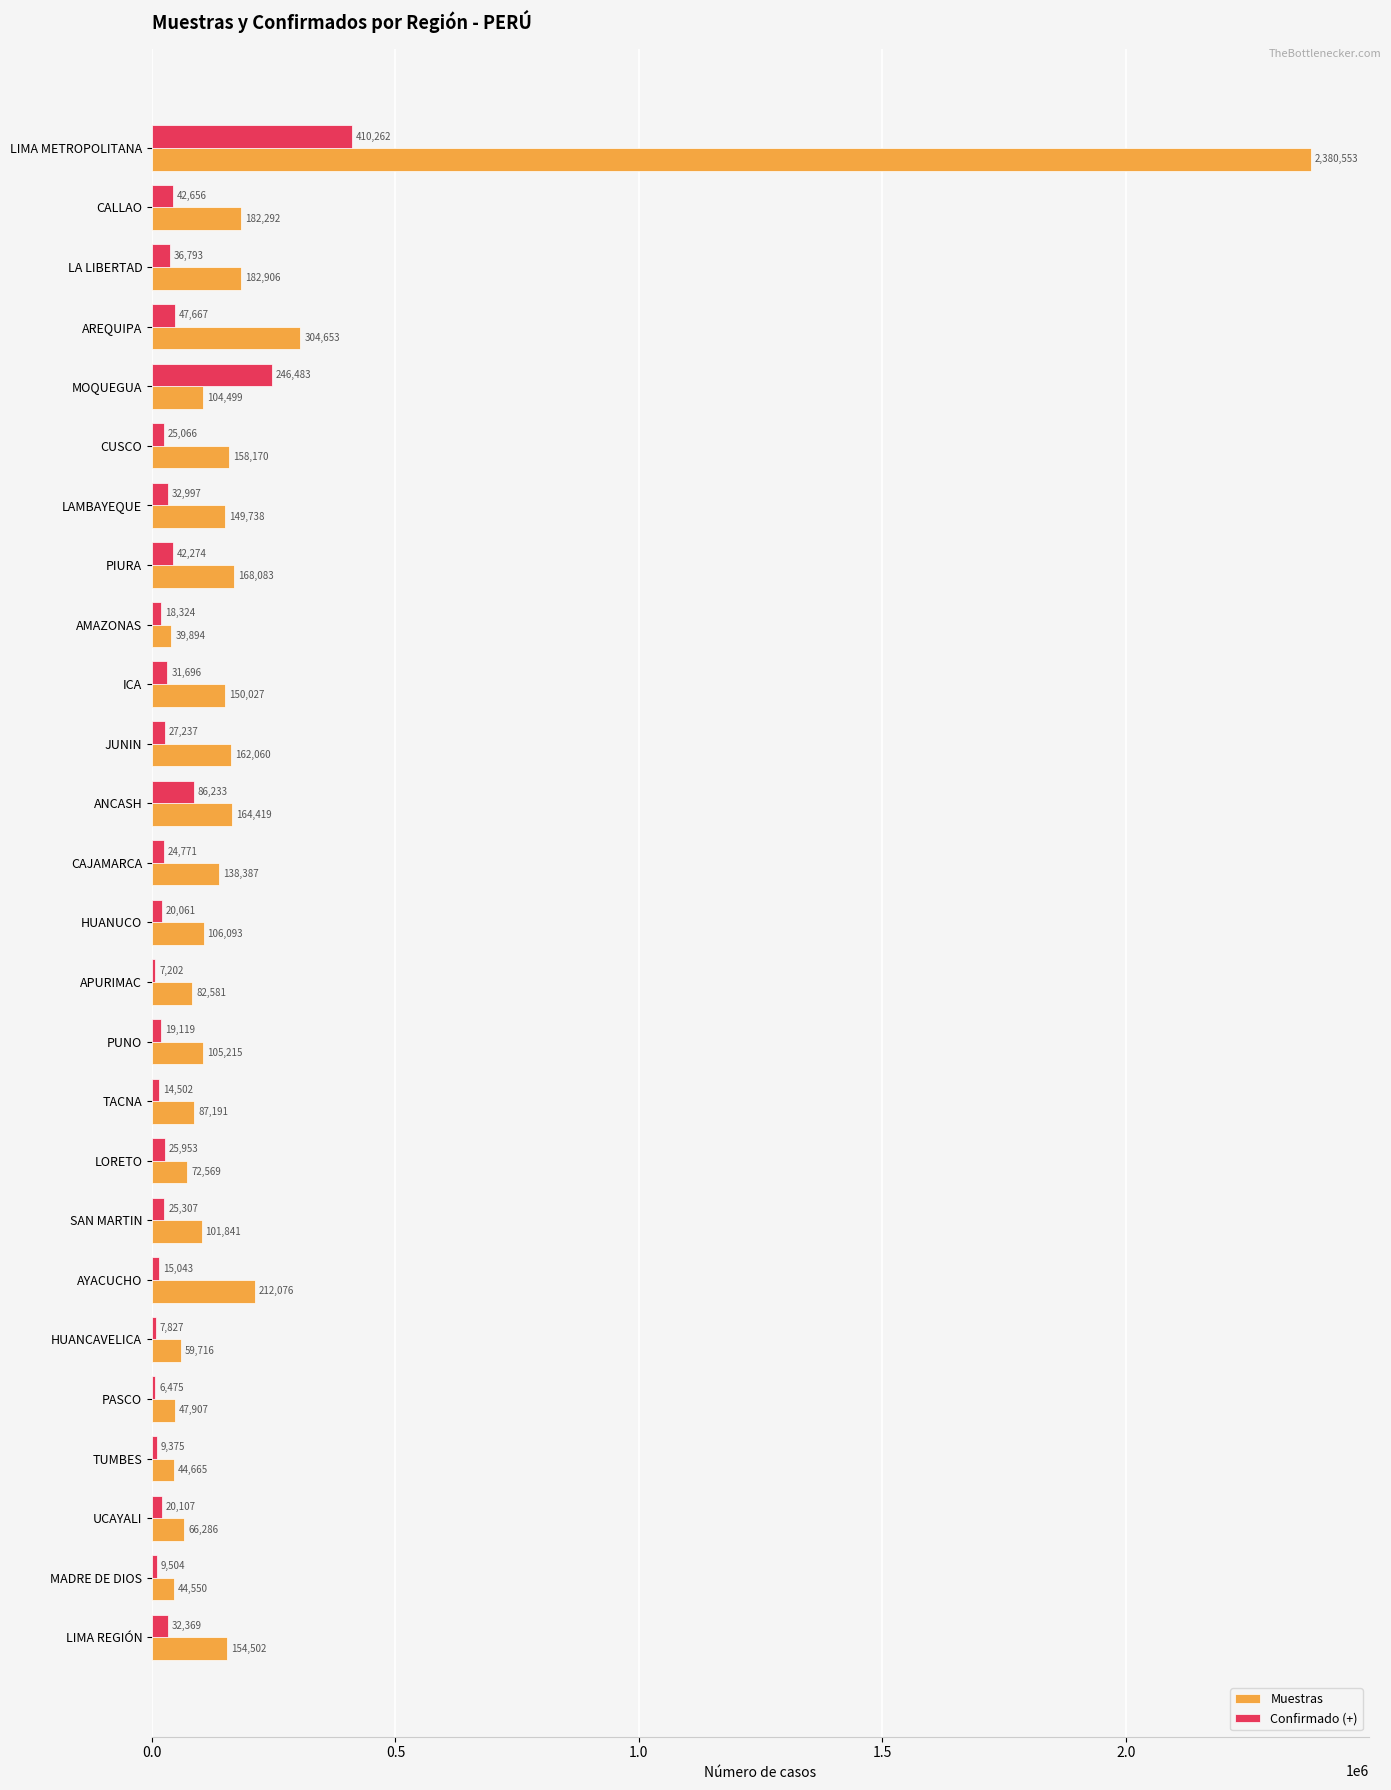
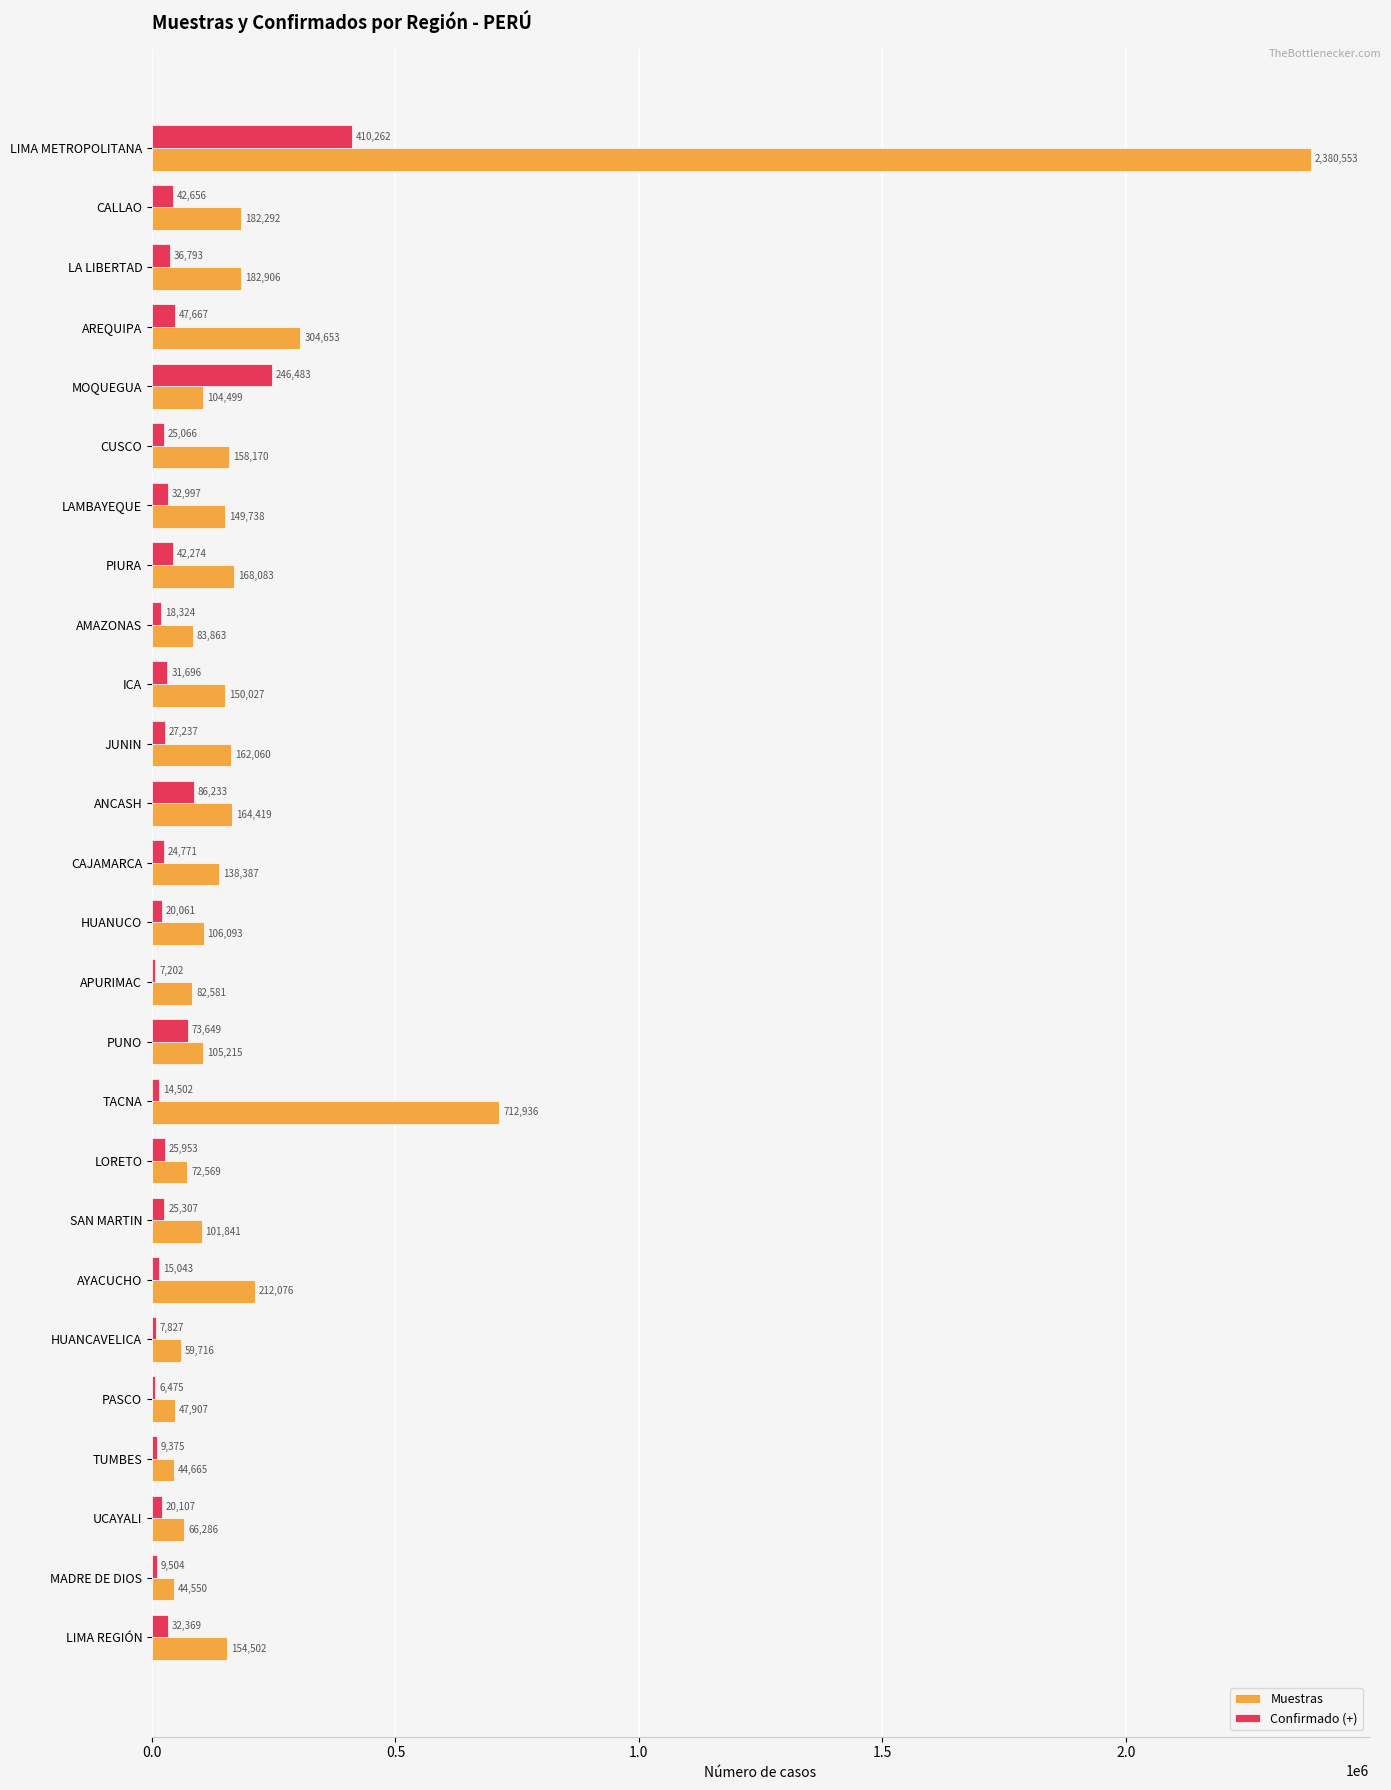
Muestras, AMAZONAS: 39,894 -> 83,863
Confirmado (+), PUNO: 19,119 -> 73,649
Muestras, TACNA: 87,191 -> 712,936
